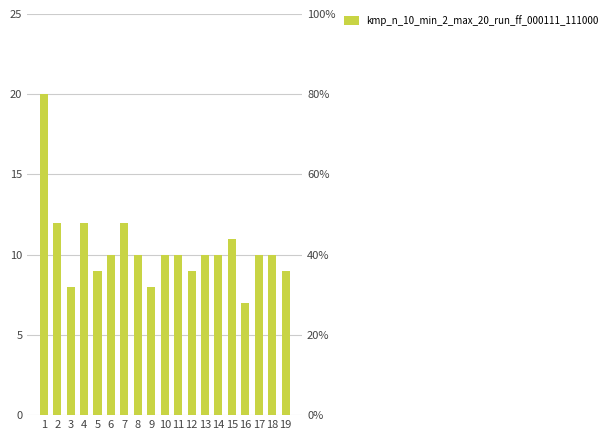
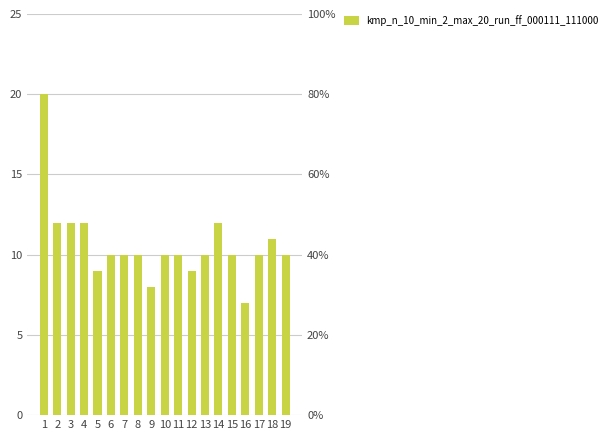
3: 8 -> 12
7: 12 -> 10
14: 10 -> 12
15: 11 -> 10
18: 10 -> 11
19: 9 -> 10
